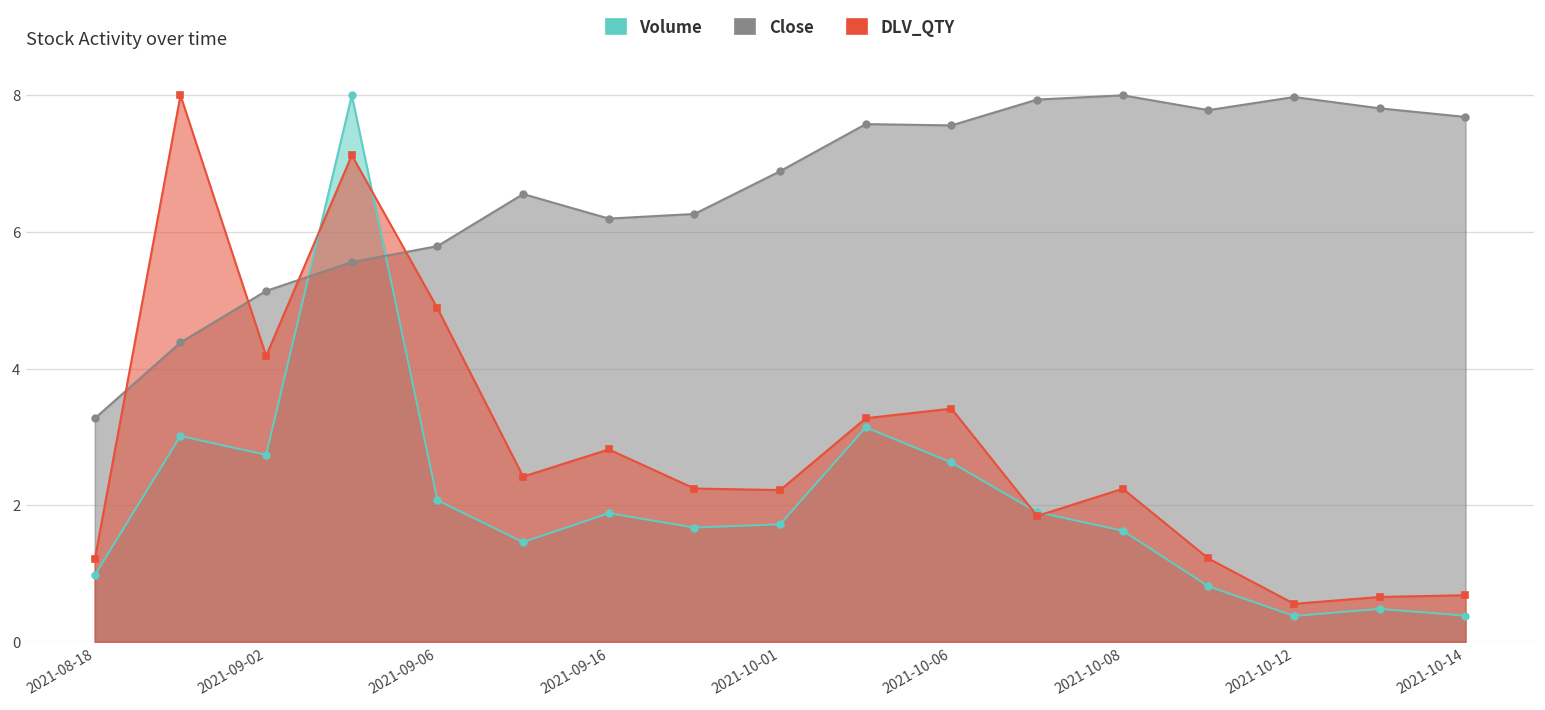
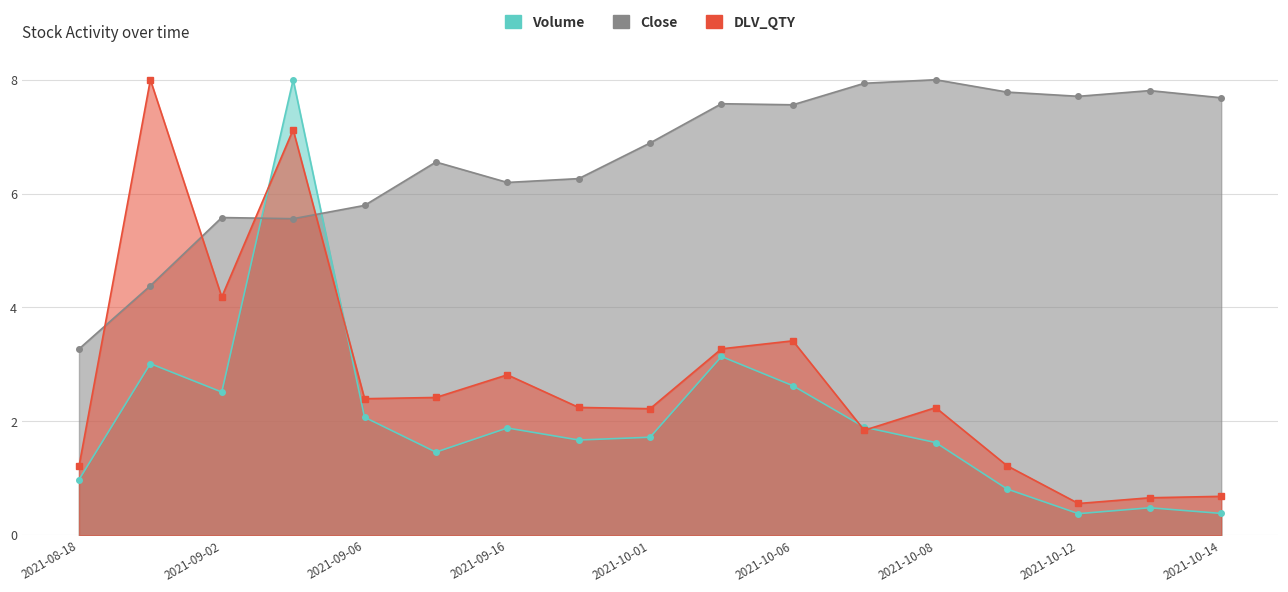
Volume, 2021-09-02: 2.7 -> 2.5
Close, 2021-09-02: 5.1 -> 5.6
DLV_QTY, 2021-09-06: 4.9 -> 2.4
Close, 2021-10-12: 8.0 -> 7.7
